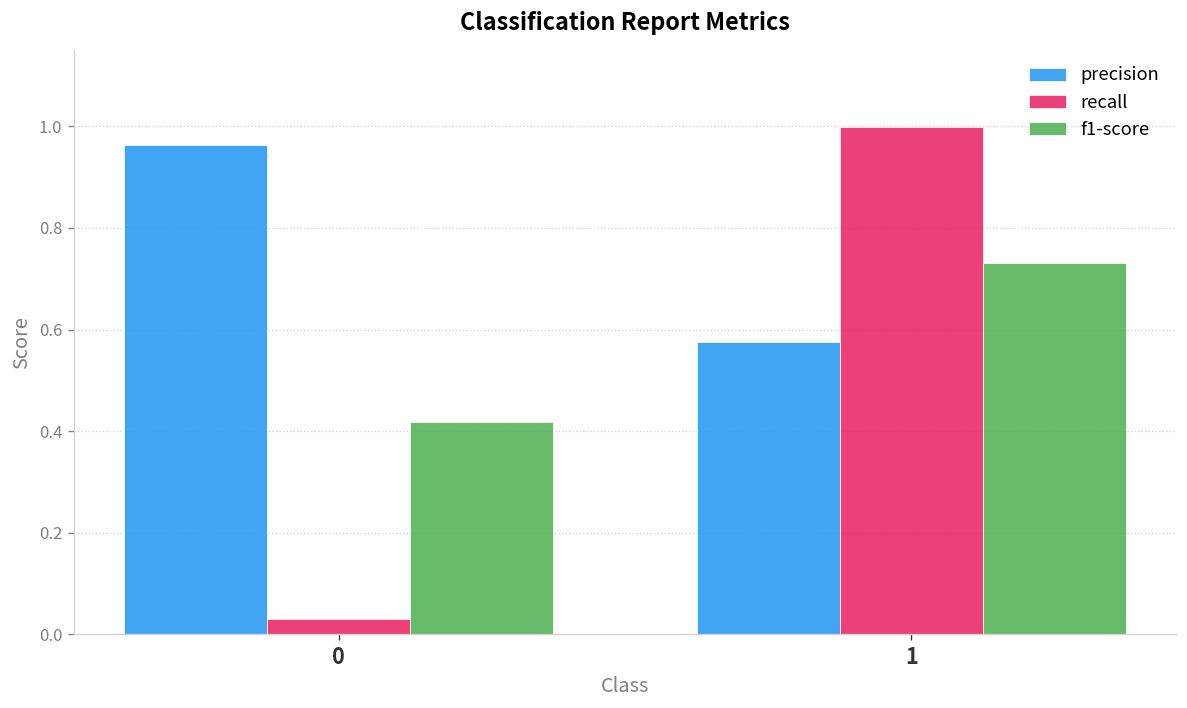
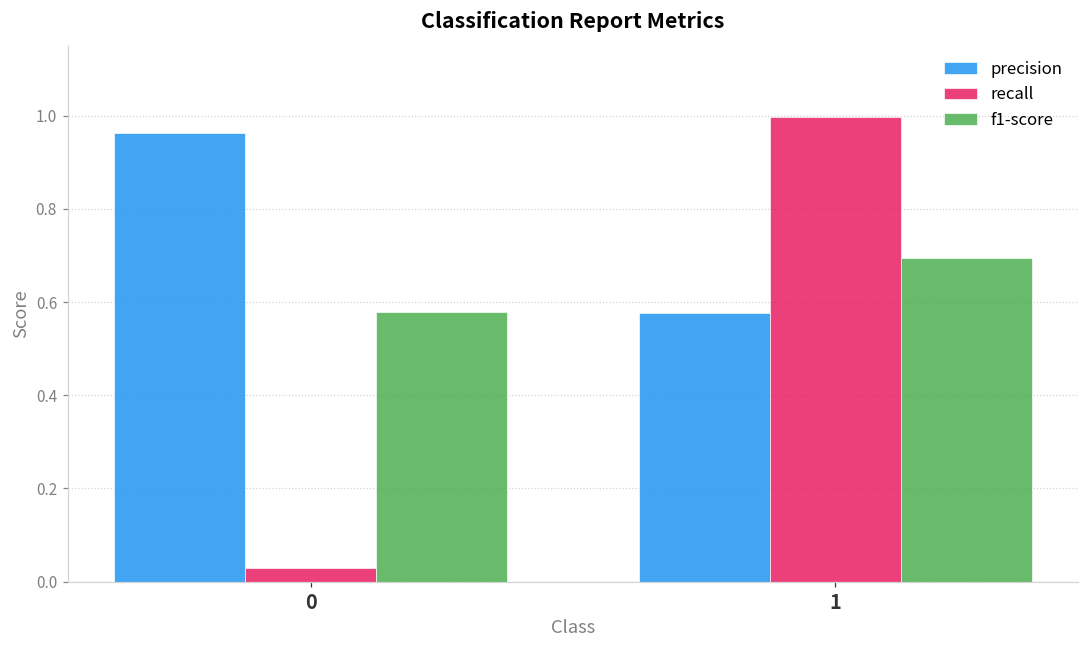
f1-score, 0: 0.42 -> 0.58
f1-score, 1: 0.73 -> 0.70
